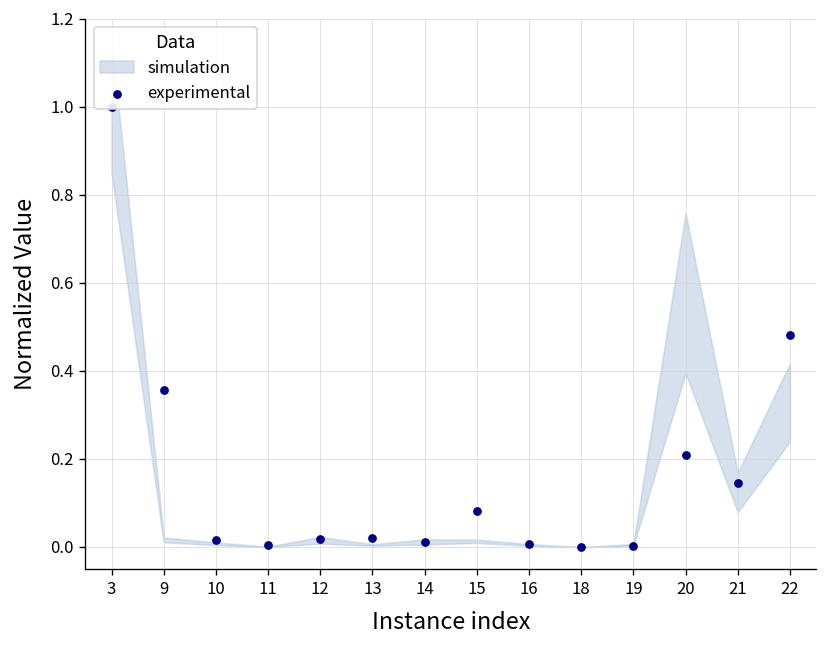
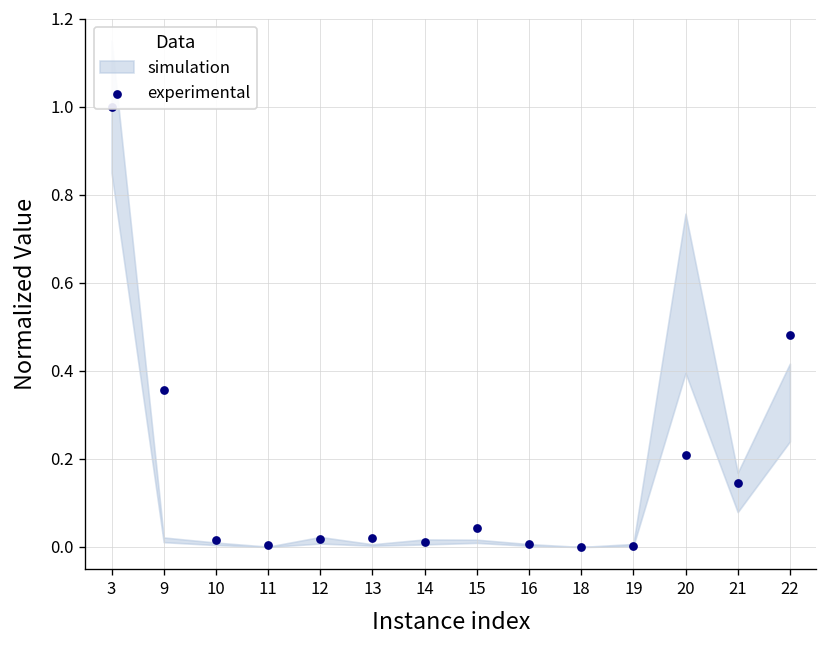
experimental, 15: 0.08 -> 0.04
